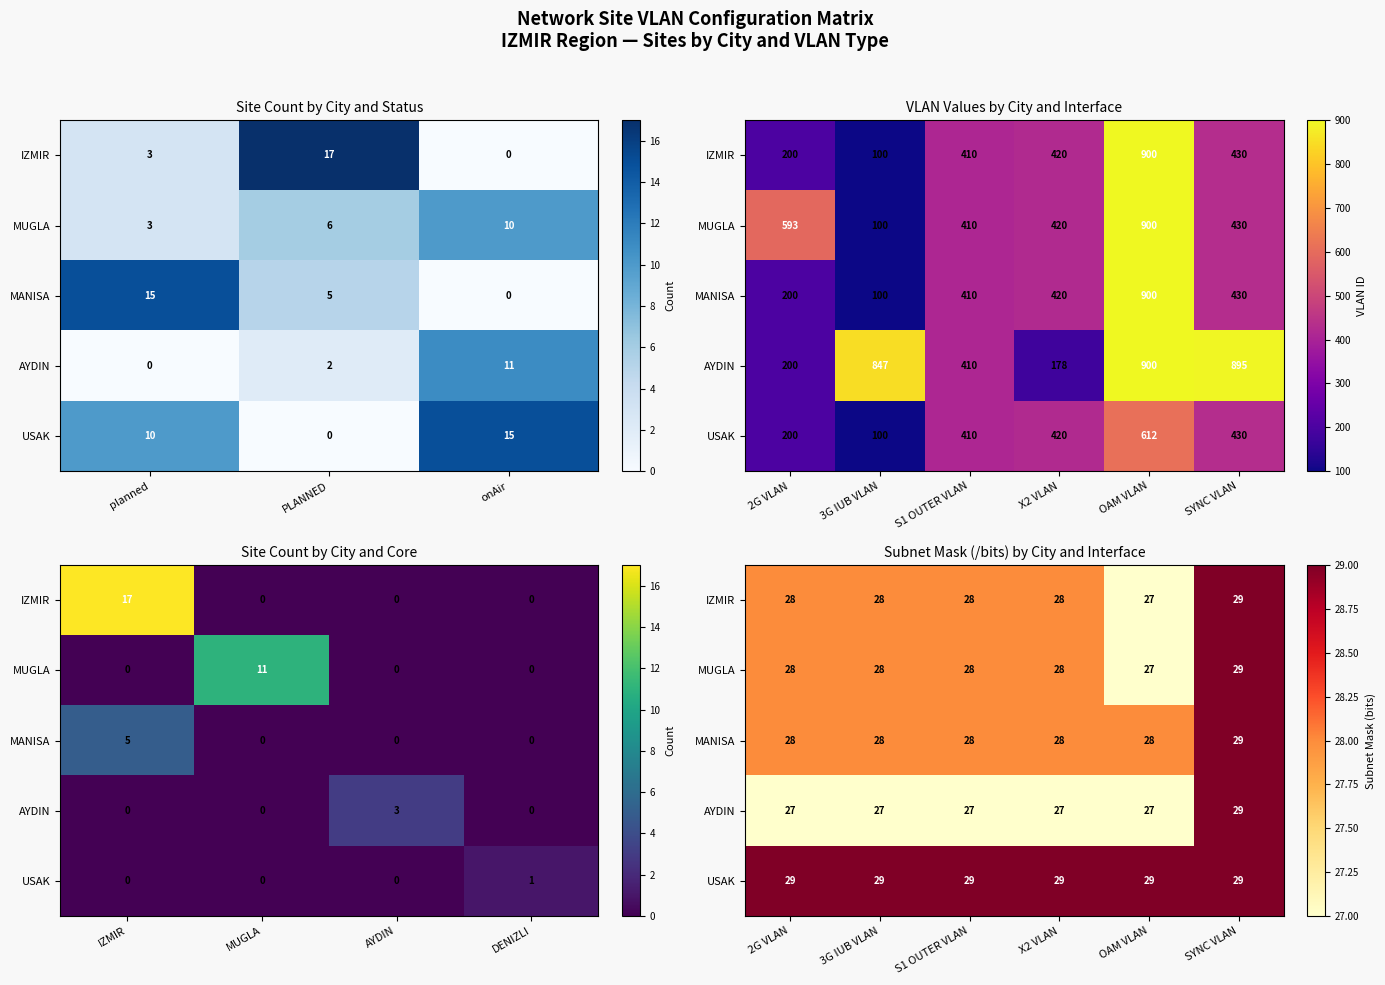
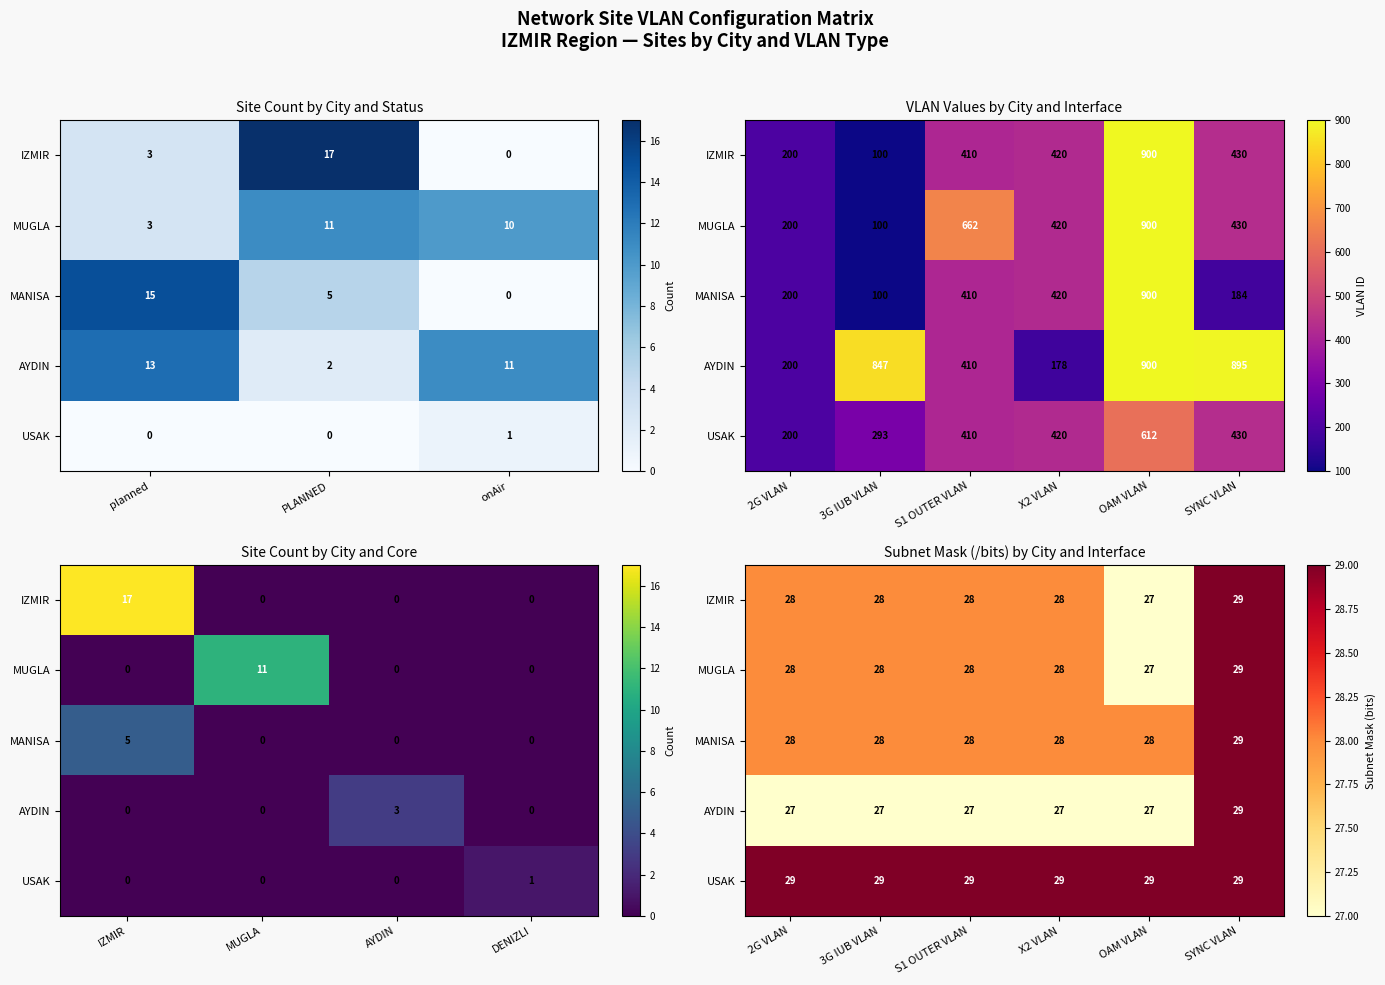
Site Count by City and Status, MUGLA, PLANNED: 6 -> 11
Site Count by City and Status, AYDIN, planned: 0 -> 13
Site Count by City and Status, USAK, planned: 10 -> 0
Site Count by City and Status, USAK, onAir: 15 -> 1
VLAN Values by City and Interface, MUGLA, 2G VLAN: 593 -> 200
VLAN Values by City and Interface, MUGLA, S1 OUTER VLAN: 410 -> 662
VLAN Values by City and Interface, MANISA, SYNC VLAN: 430 -> 184
VLAN Values by City and Interface, USAK, 3G IUB VLAN: 100 -> 293
